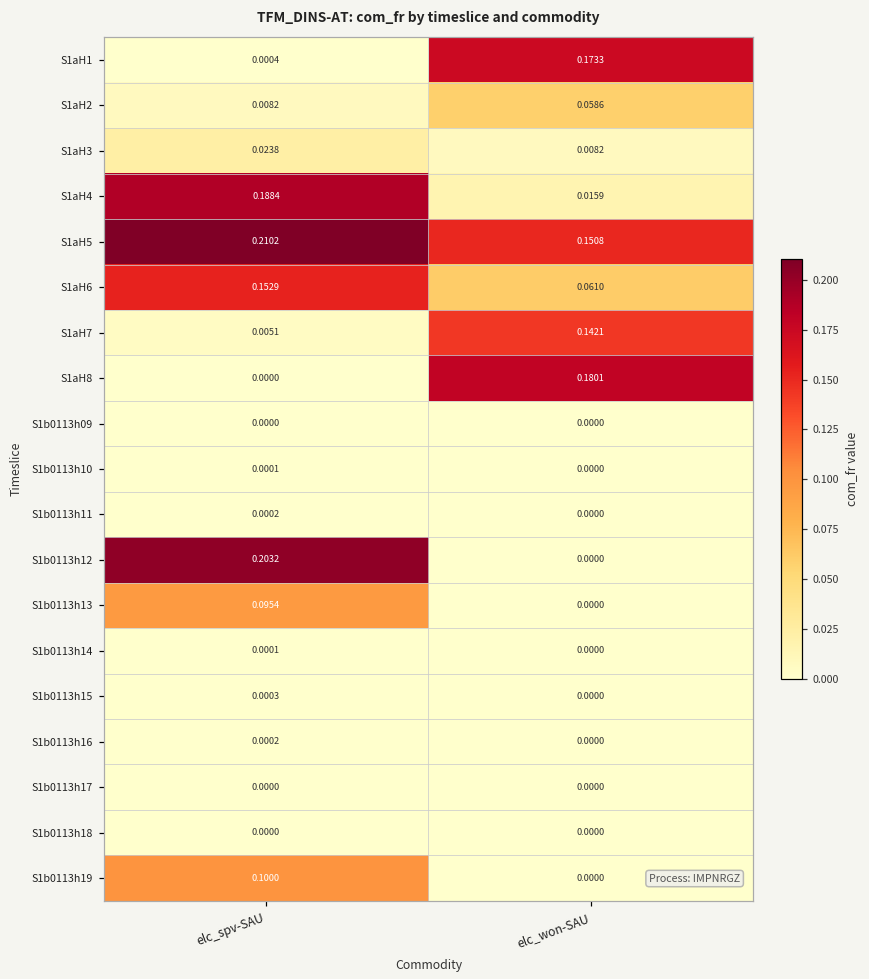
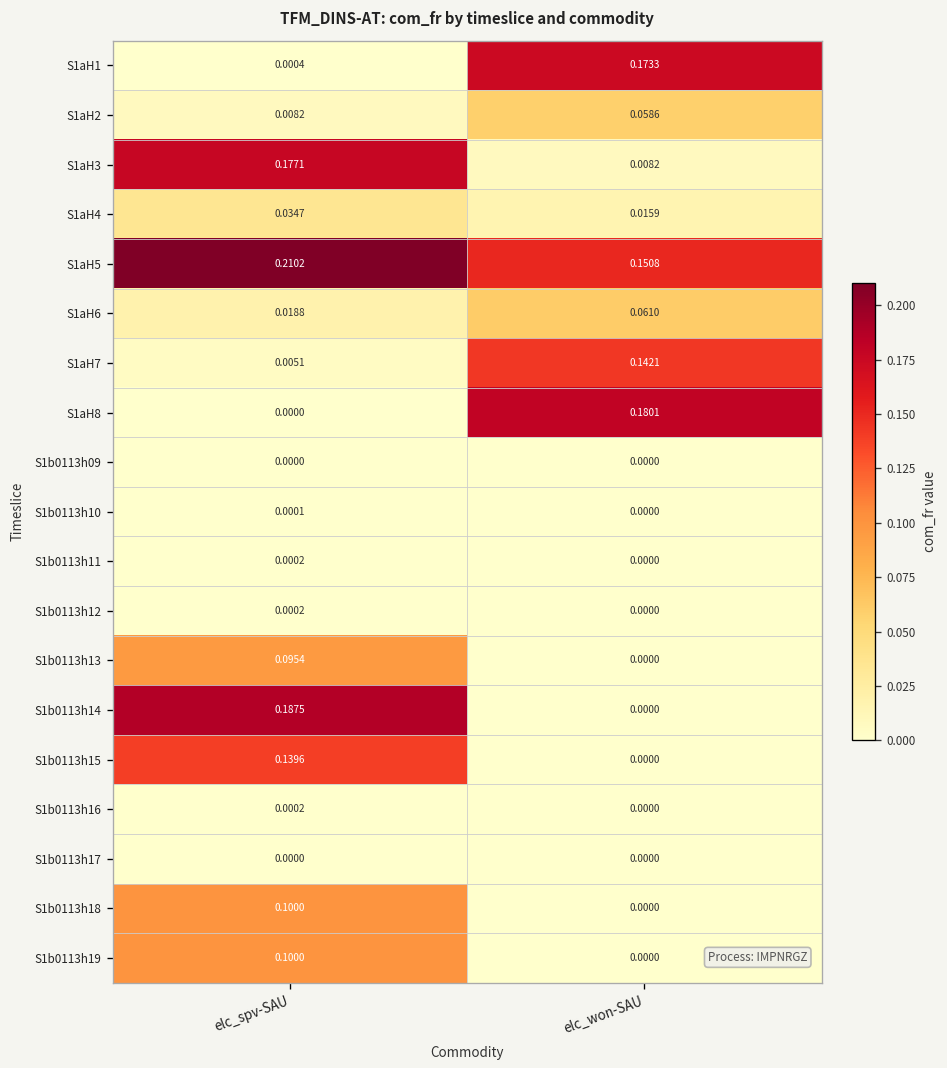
S1aH3, elc_spv-SAU: 0.0238 -> 0.1771
S1aH4, elc_spv-SAU: 0.1884 -> 0.0347
S1aH6, elc_spv-SAU: 0.1529 -> 0.0188
S1b0113h12, elc_spv-SAU: 0.2032 -> 0.0002
S1b0113h14, elc_spv-SAU: 0.0001 -> 0.1875
S1b0113h15, elc_spv-SAU: 0.0003 -> 0.1396
S1b0113h18, elc_spv-SAU: 0.0000 -> 0.1000
